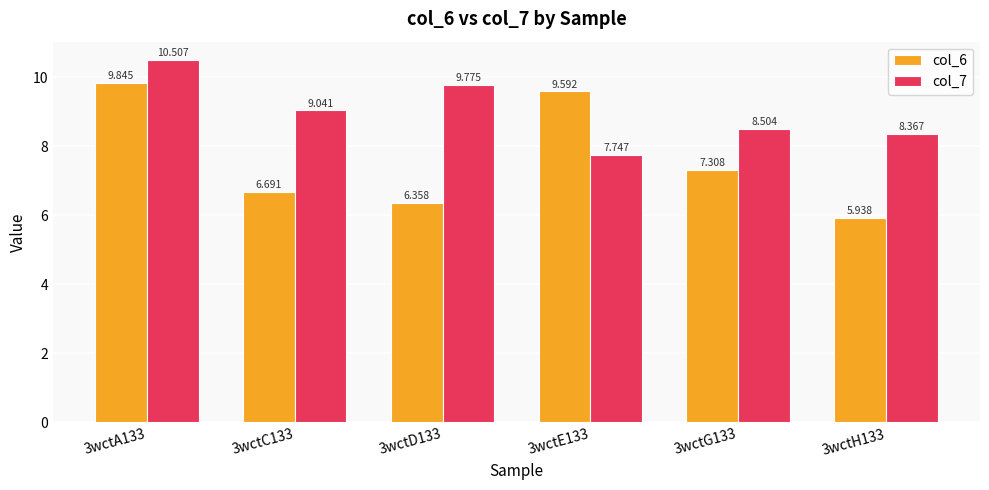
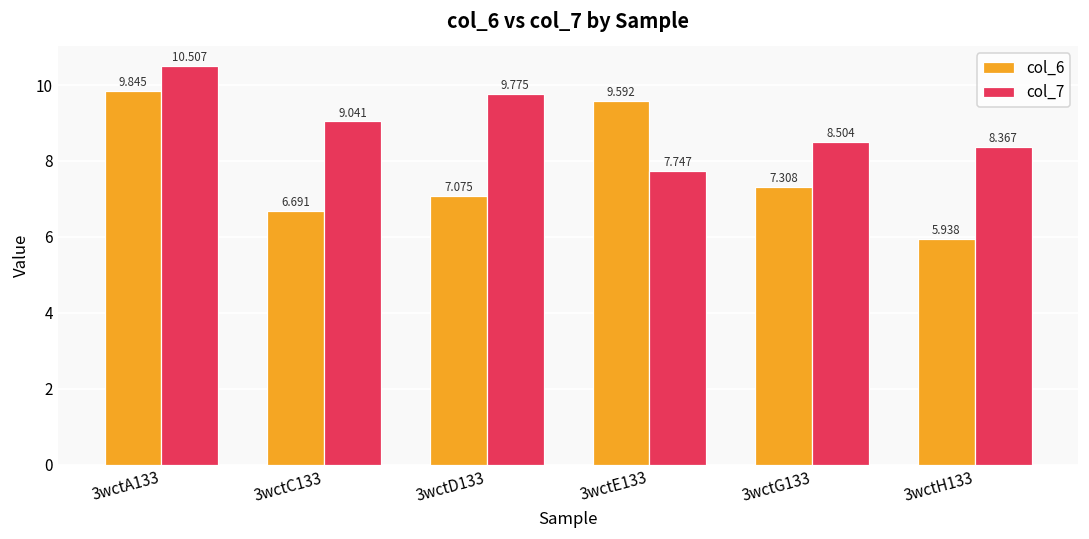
col_6, 3wctD133: 6.358 -> 7.075
